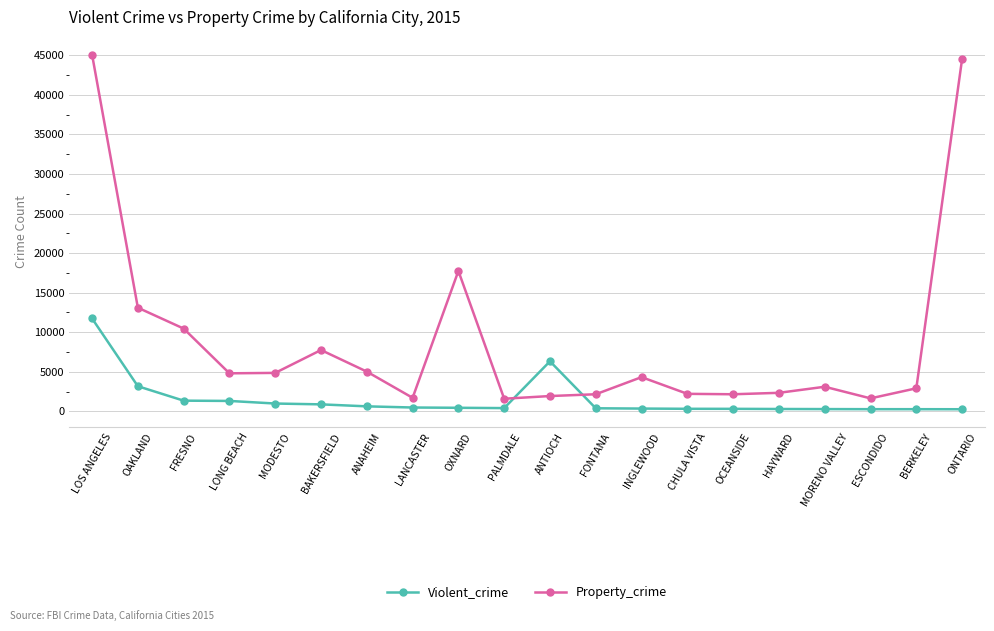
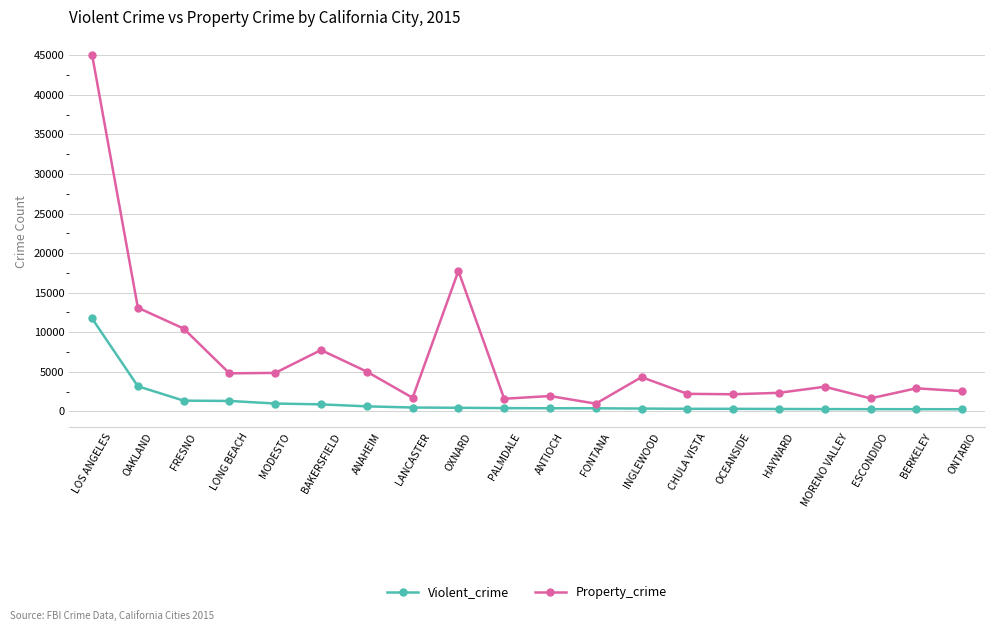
Violent_crime, ANTIOCH: 6000 -> 0
Property_crime, FONTANA: 2000 -> 1000
Property_crime, ONTARIO: 45000 -> 3000
